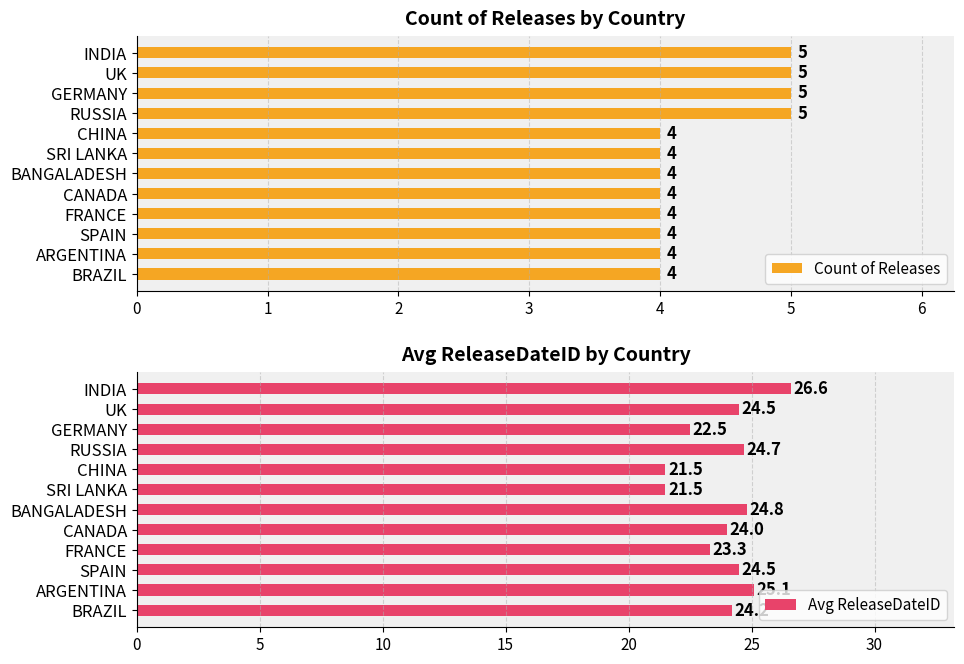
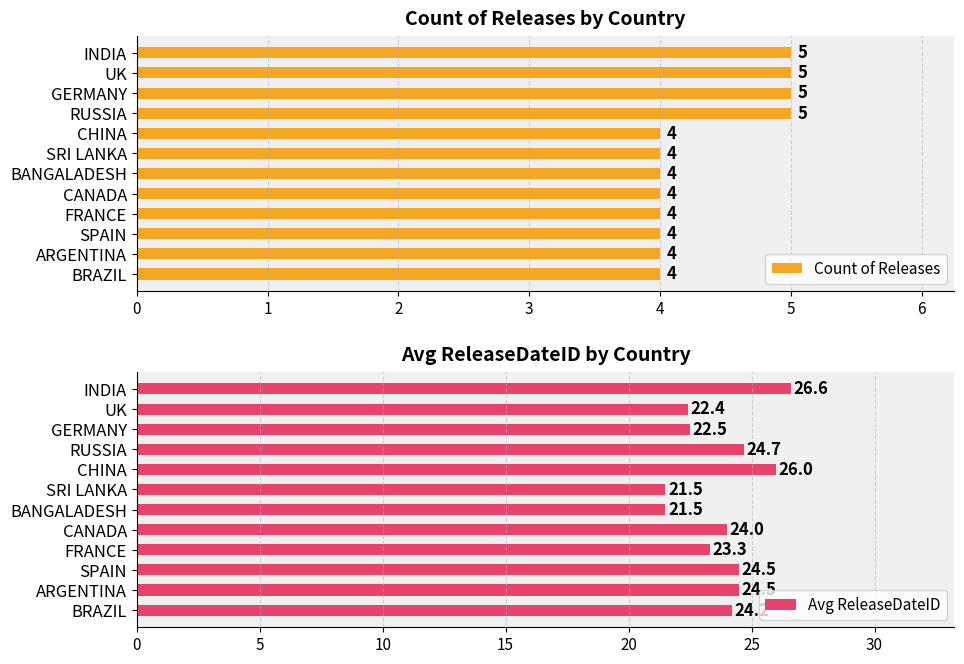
Avg ReleaseDateID by Country, UK: 24.5 -> 22.4
Avg ReleaseDateID by Country, CHINA: 21.5 -> 26.0
Avg ReleaseDateID by Country, BANGALADESH: 24.8 -> 21.5
Avg ReleaseDateID by Country, ARGENTINA: 25.1 -> 24.5
